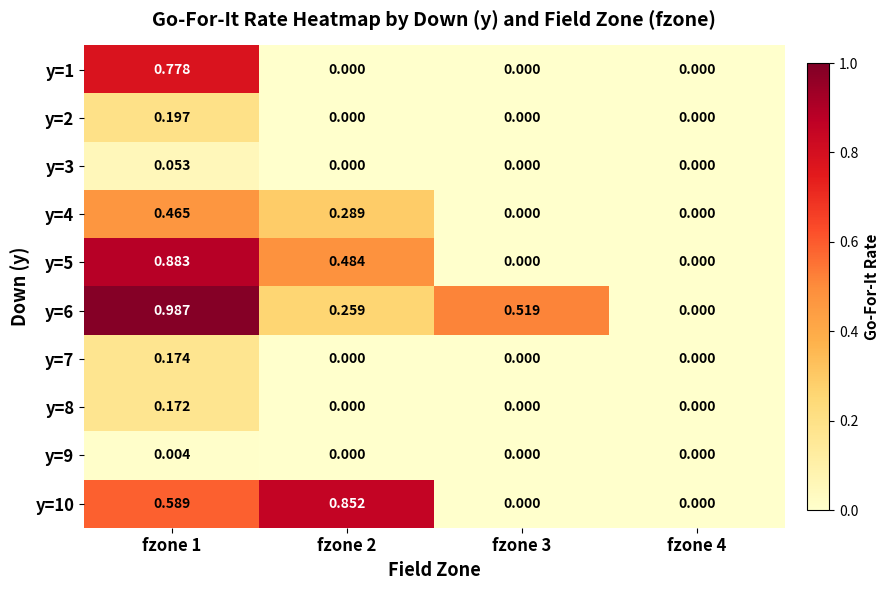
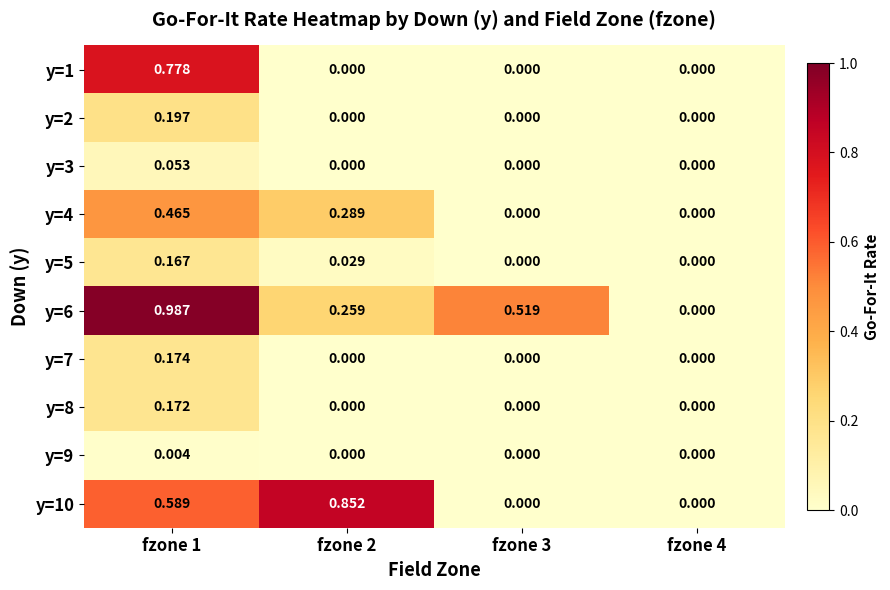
y=5, fzone 1: 0.883 -> 0.167
y=5, fzone 2: 0.484 -> 0.029
